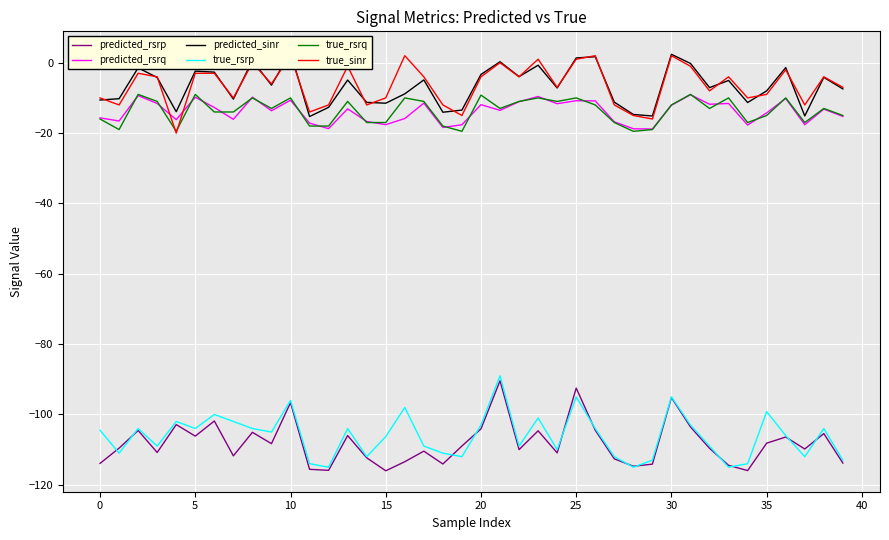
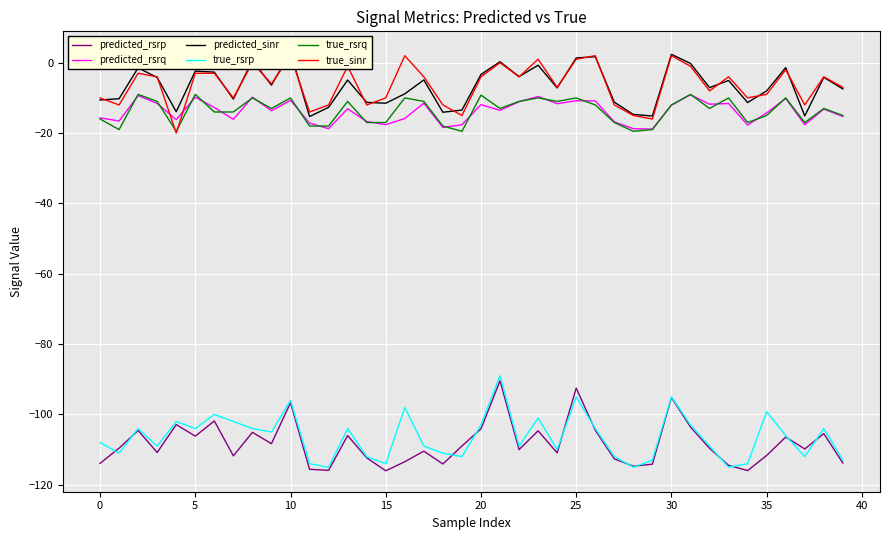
true_rsrp, 0: -105 -> -108
true_rsrp, 15: -106 -> -114
predicted_rsrp, 35: -108 -> -112
